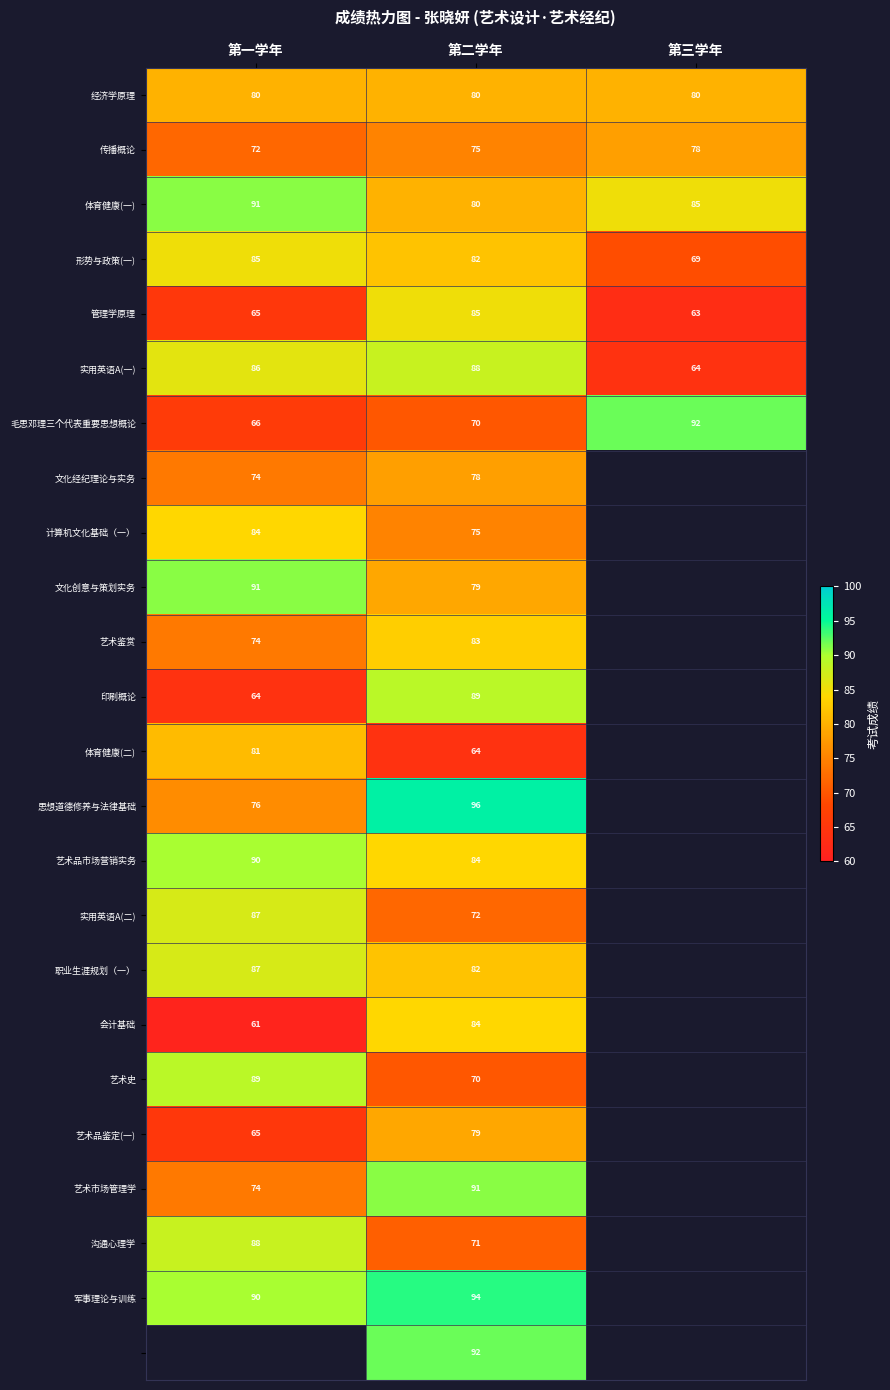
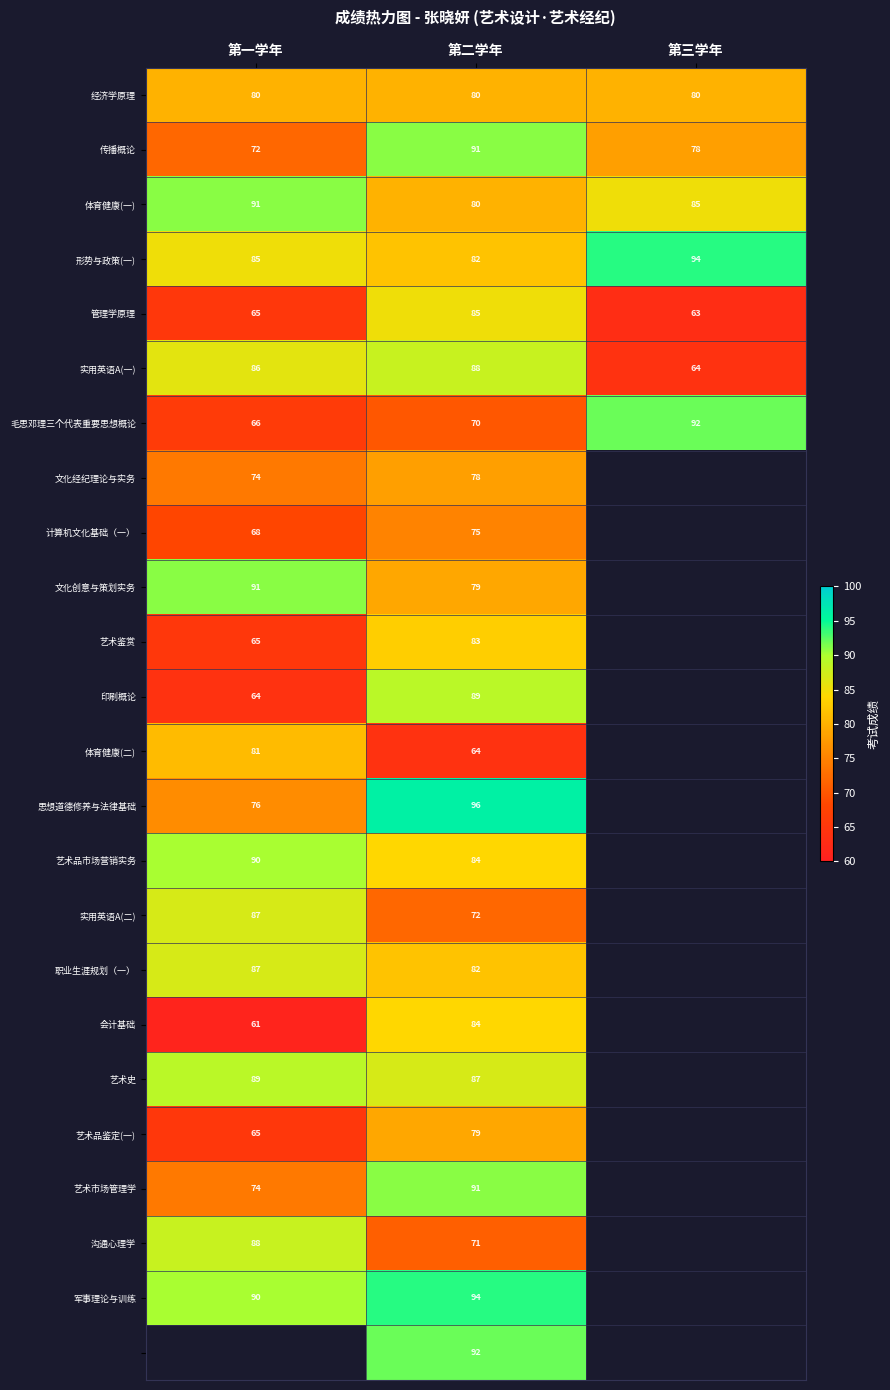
传播概论, 第二学年: 75 -> 91
形势与政策(一), 第三学年: 69 -> 94
计算机文化基础（一）, 第一学年: 84 -> 68
艺术鉴赏, 第一学年: 74 -> 65
艺术史, 第二学年: 70 -> 87
